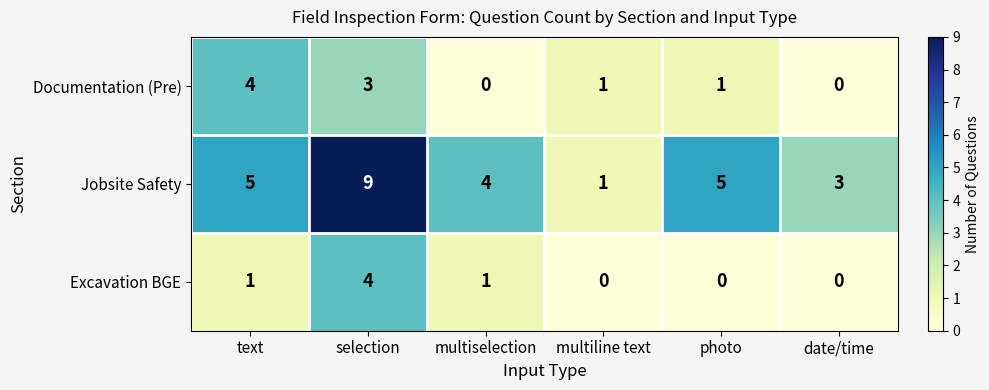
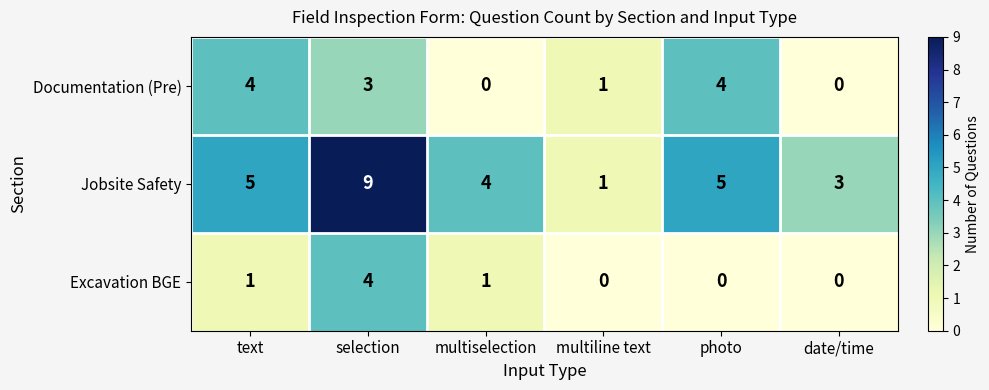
Documentation (Pre), photo: 1 -> 4
